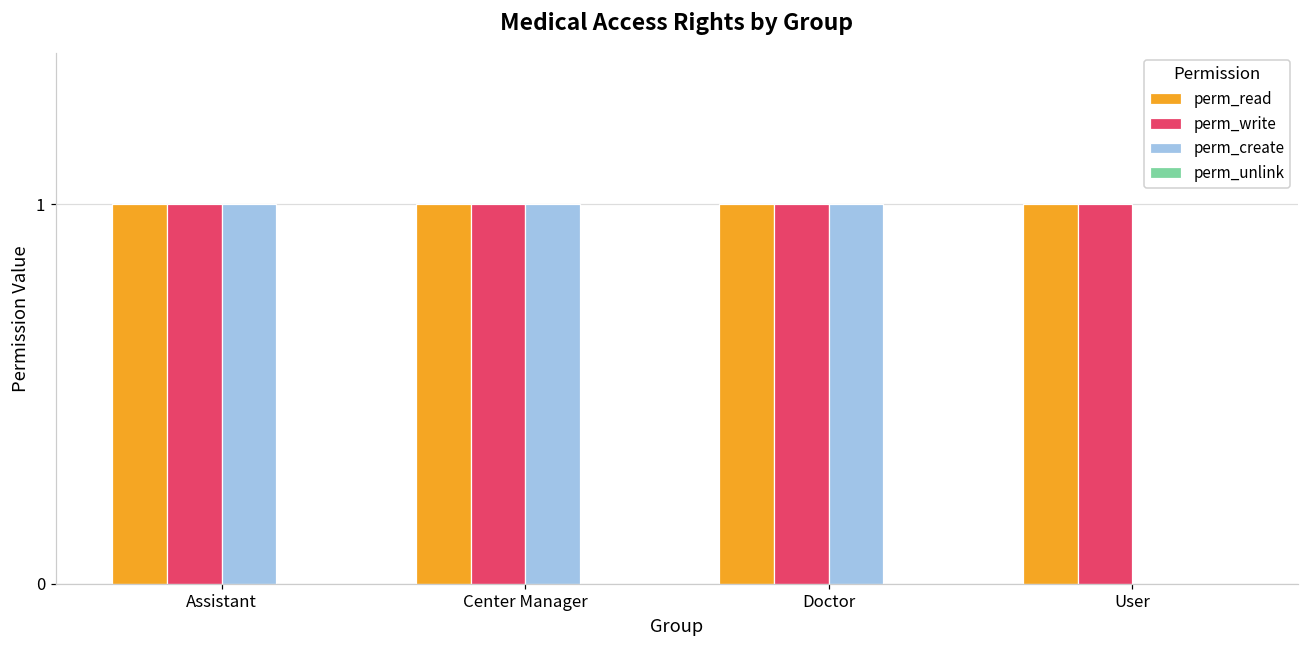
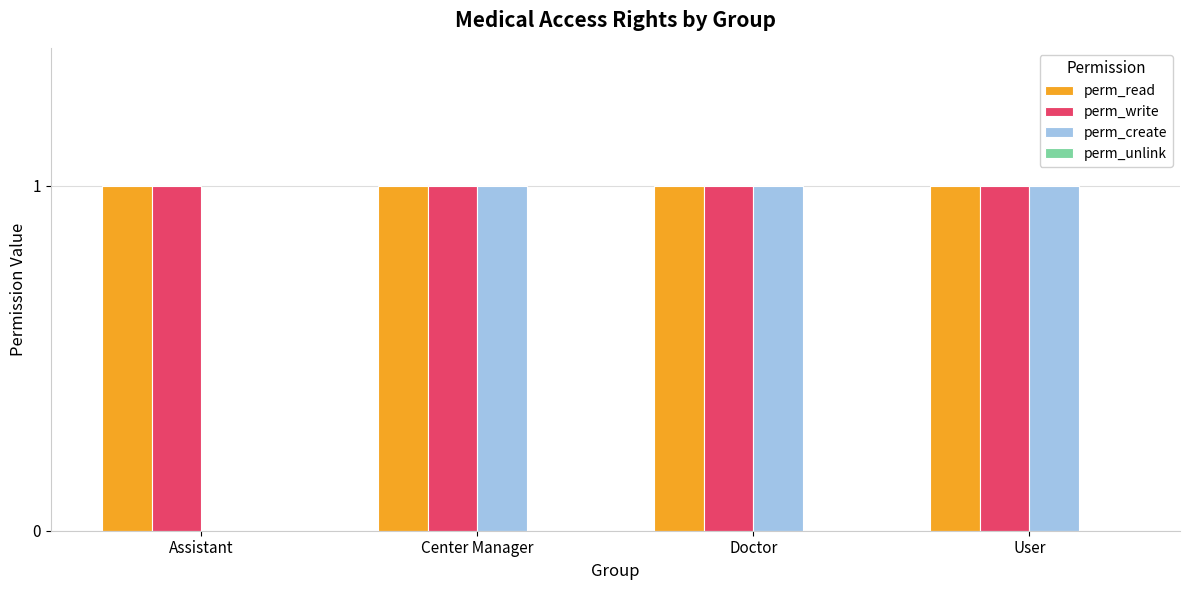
perm_create, Assistant: 1 -> 0
perm_create, User: 0 -> 1
